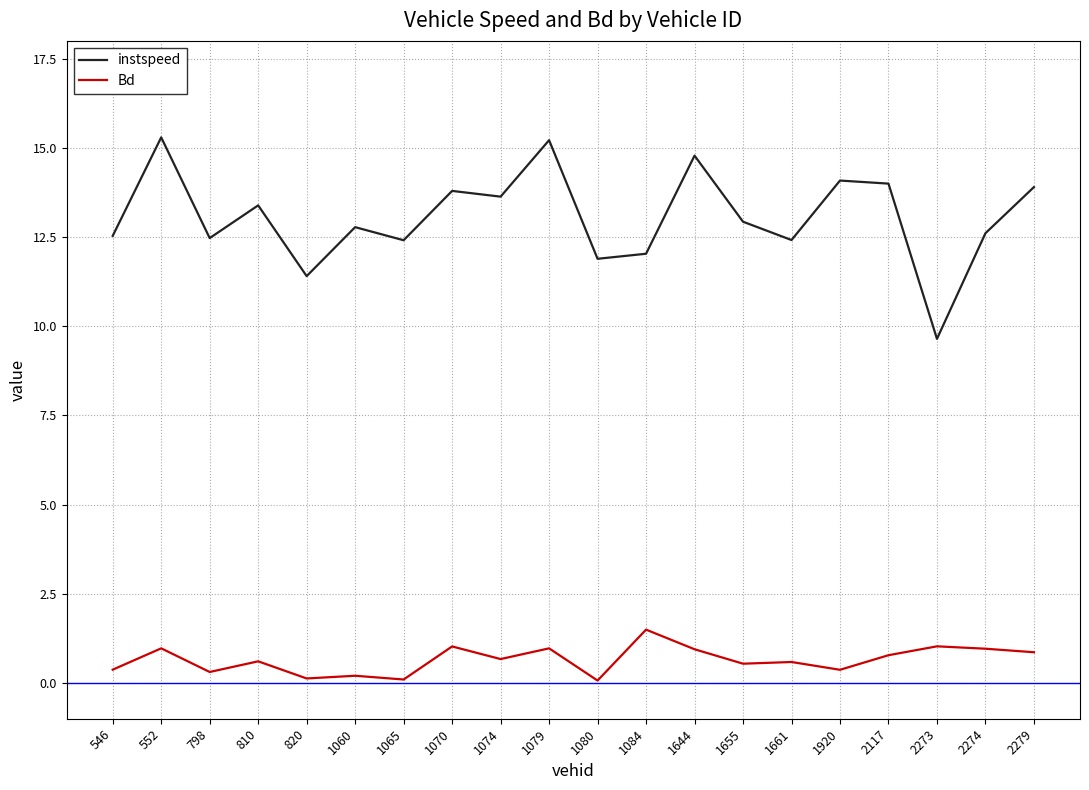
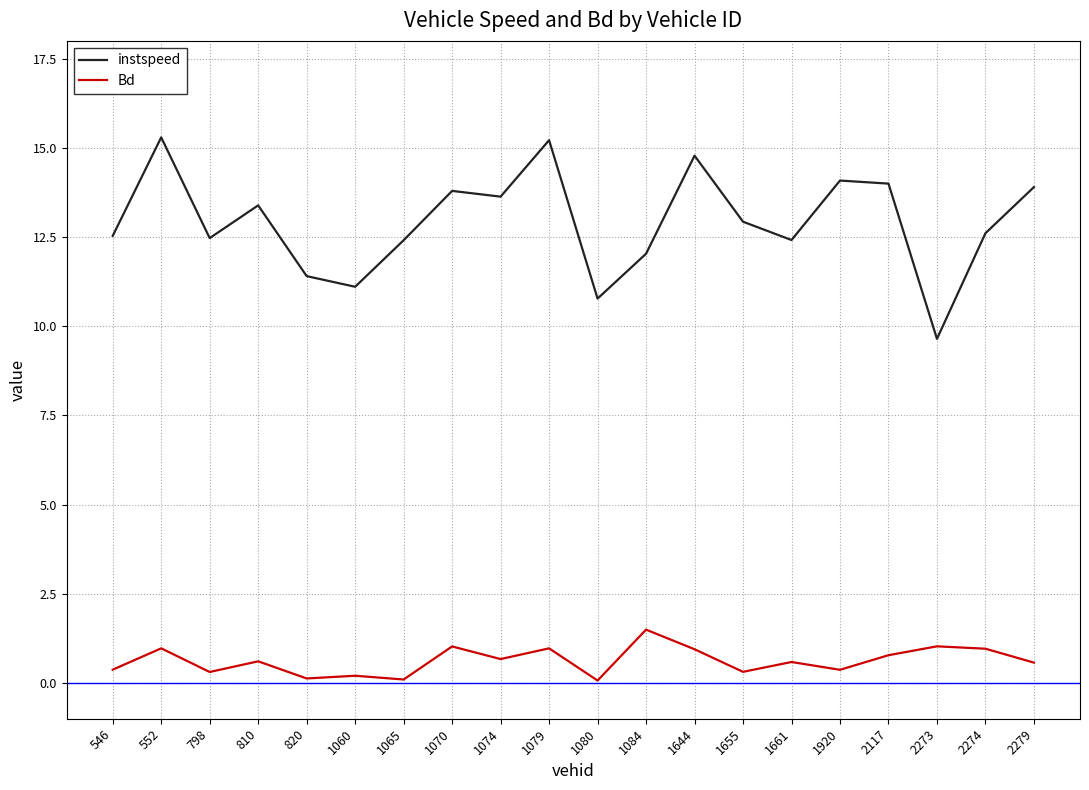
instspeed, 1060: 12.8 -> 11.1
instspeed, 1080: 11.9 -> 10.8
Bd, 1655: 0.5 -> 0.3
Bd, 2279: 0.9 -> 0.6
